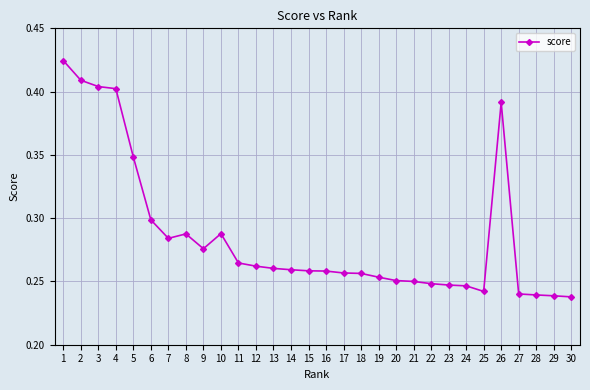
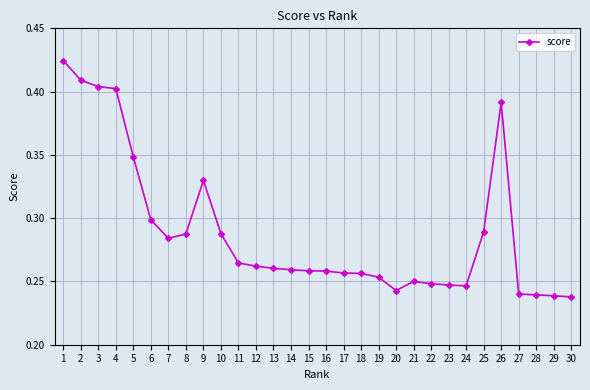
9: 0.276 -> 0.330
20: 0.251 -> 0.243
25: 0.242 -> 0.289
